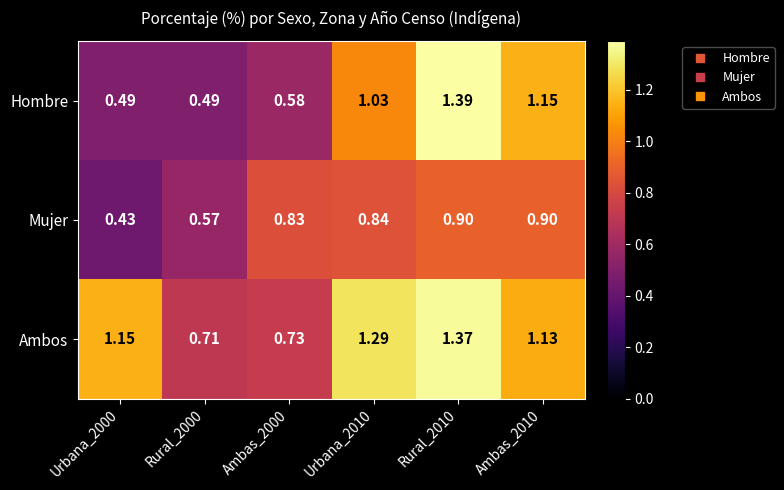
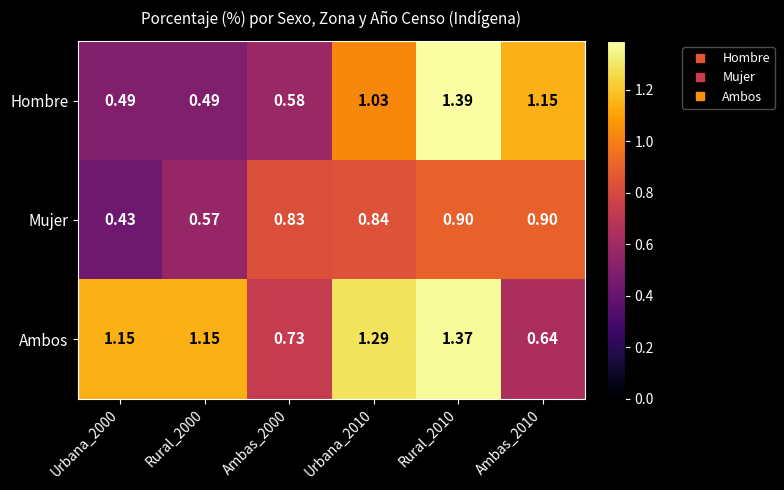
Ambos, Rural_2000: 0.71 -> 1.15
Ambos, Ambas_2010: 1.13 -> 0.64
